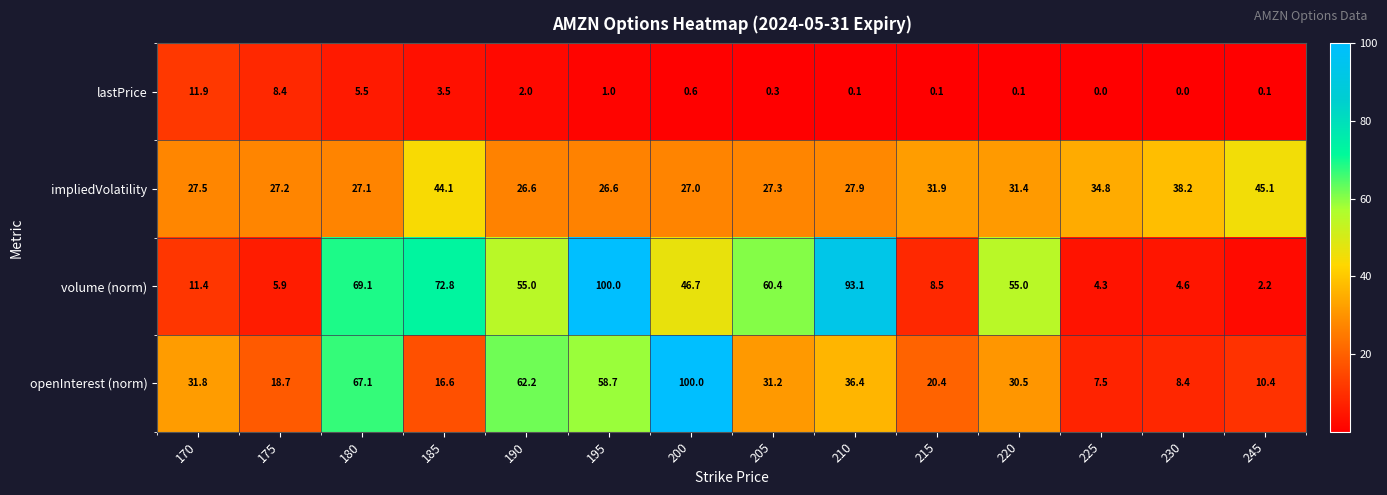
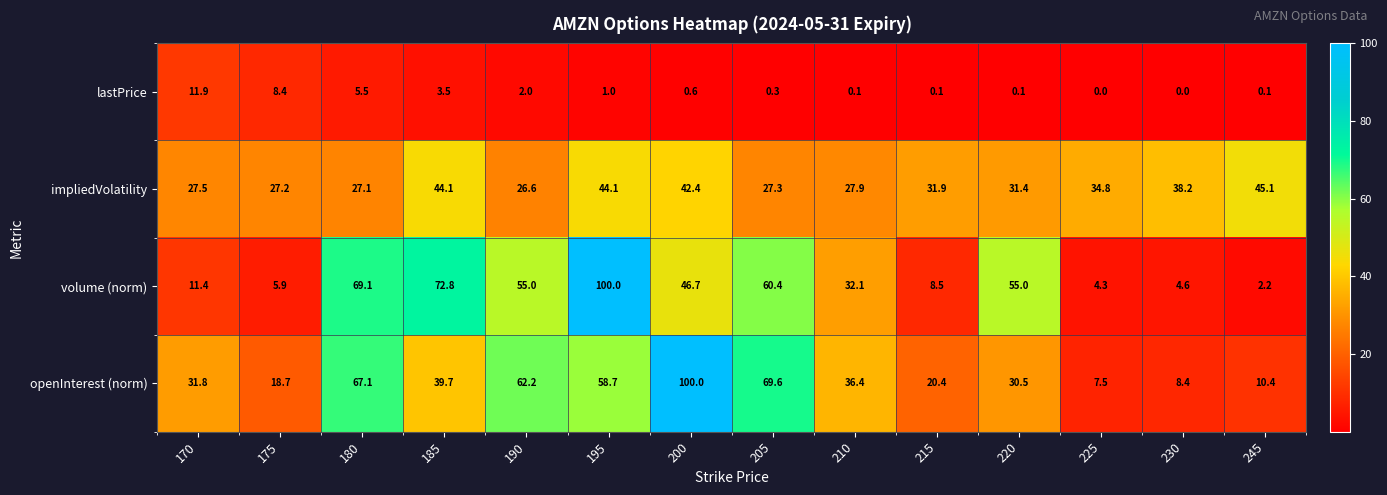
impliedVolatility, 195: 26.6 -> 44.1
impliedVolatility, 200: 27.0 -> 42.4
volume (norm), 210: 93.1 -> 32.1
openInterest (norm), 185: 16.6 -> 39.7
openInterest (norm), 205: 31.2 -> 69.6
